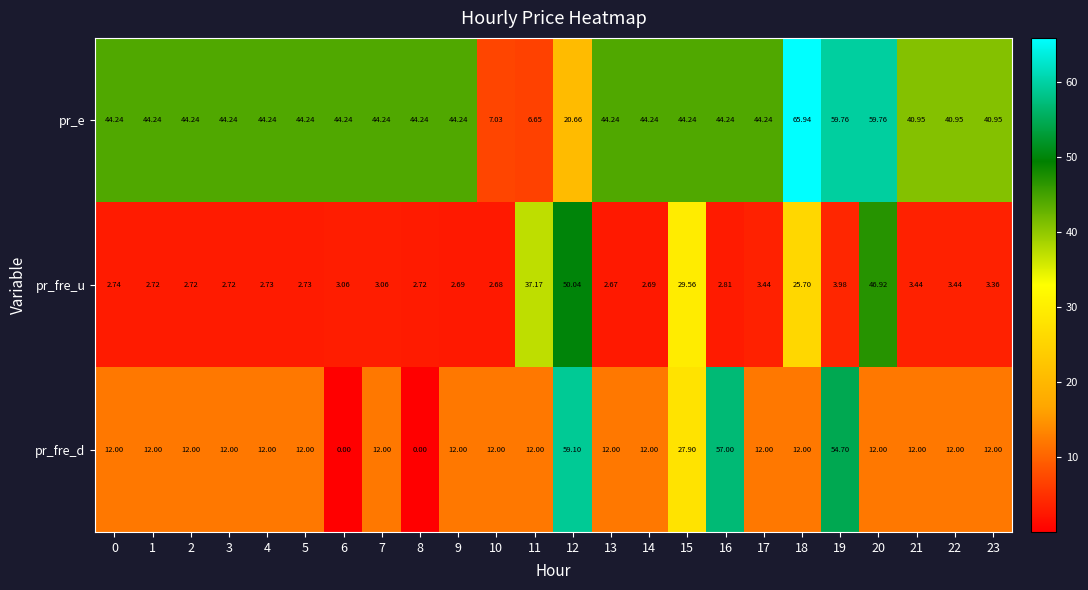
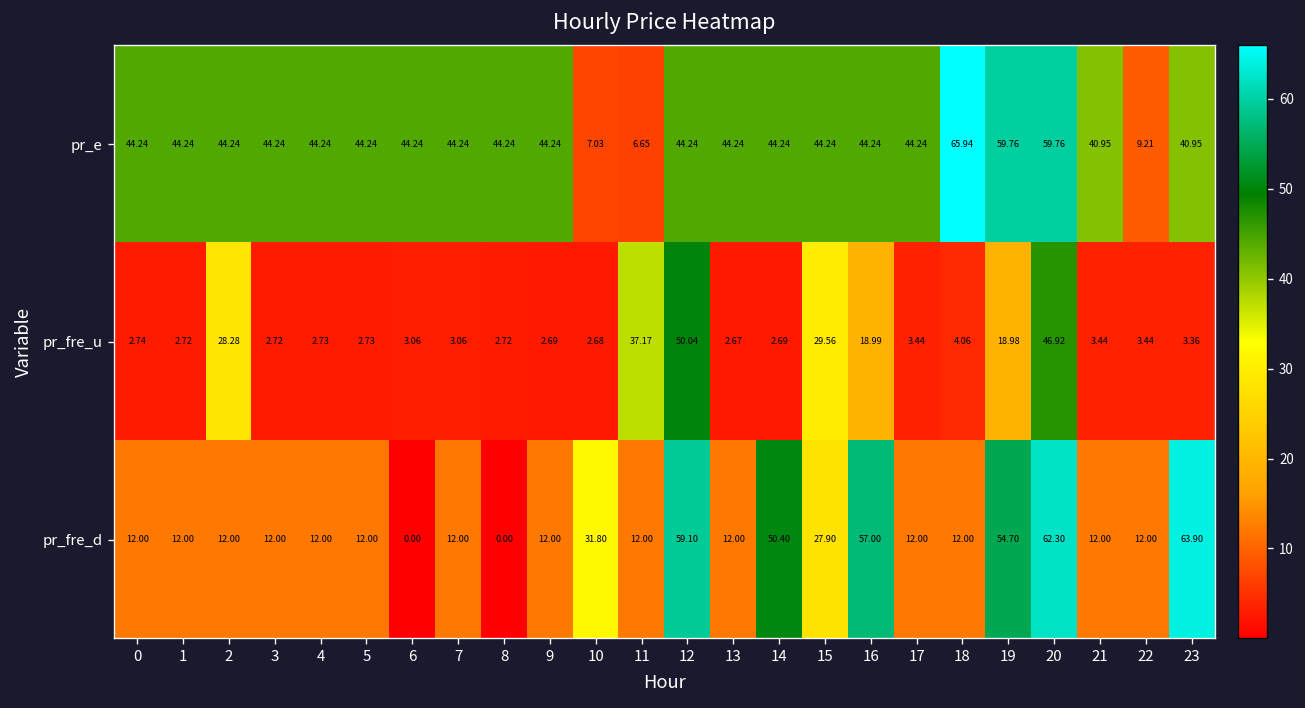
pr_e, 12: 20.66 -> 44.24
pr_e, 22: 40.95 -> 9.21
pr_fre_u, 2: 2.72 -> 28.28
pr_fre_u, 16: 2.81 -> 18.99
pr_fre_u, 18: 25.70 -> 4.06
pr_fre_u, 19: 3.98 -> 18.98
pr_fre_d, 10: 12.00 -> 31.80
pr_fre_d, 14: 12.00 -> 50.40
pr_fre_d, 20: 12.00 -> 62.30
pr_fre_d, 23: 12.00 -> 63.90
